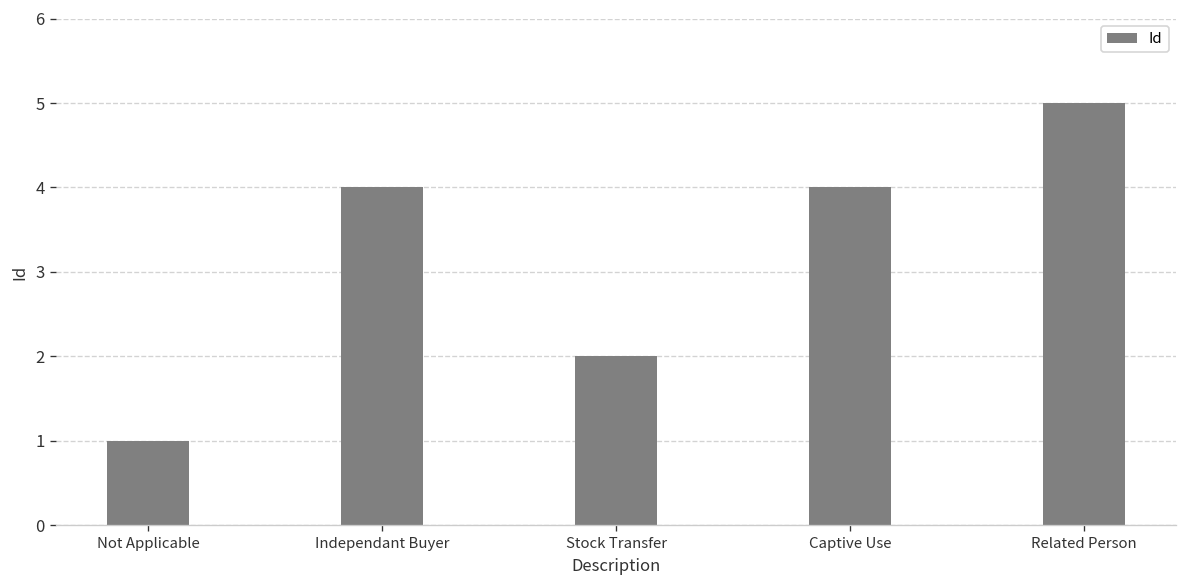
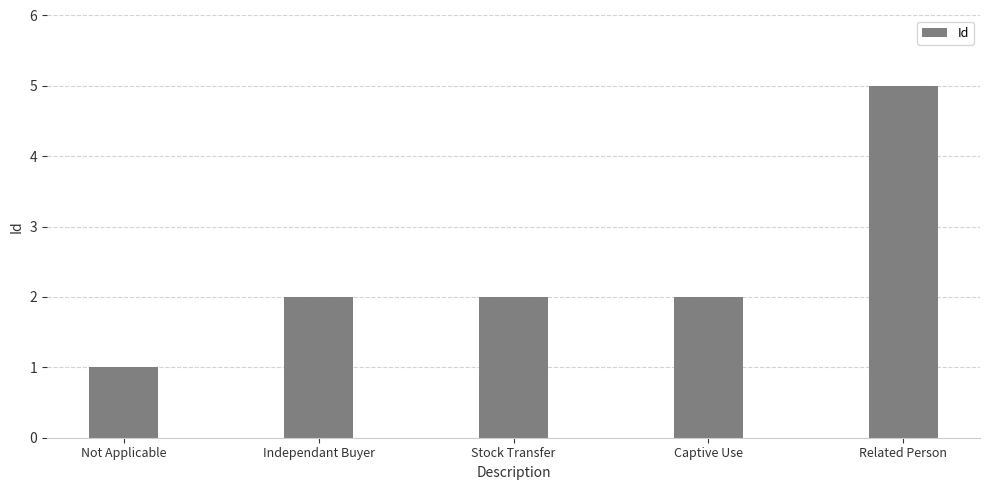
Independant Buyer: 4 -> 2
Captive Use: 4 -> 2
